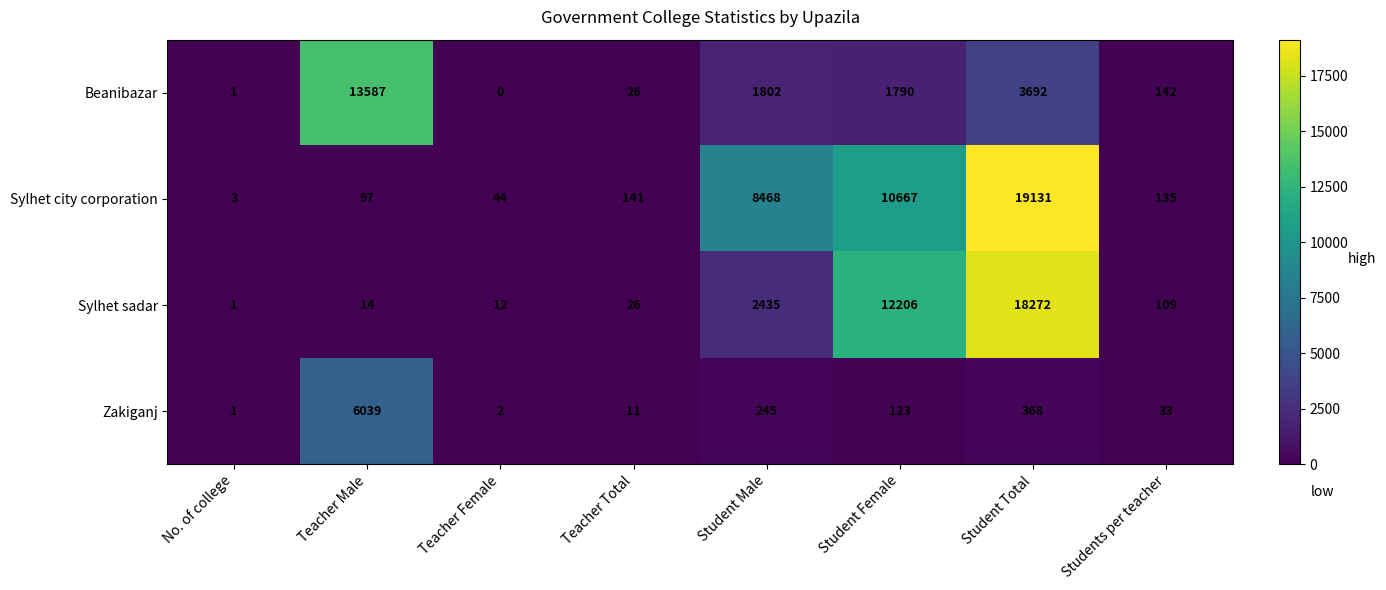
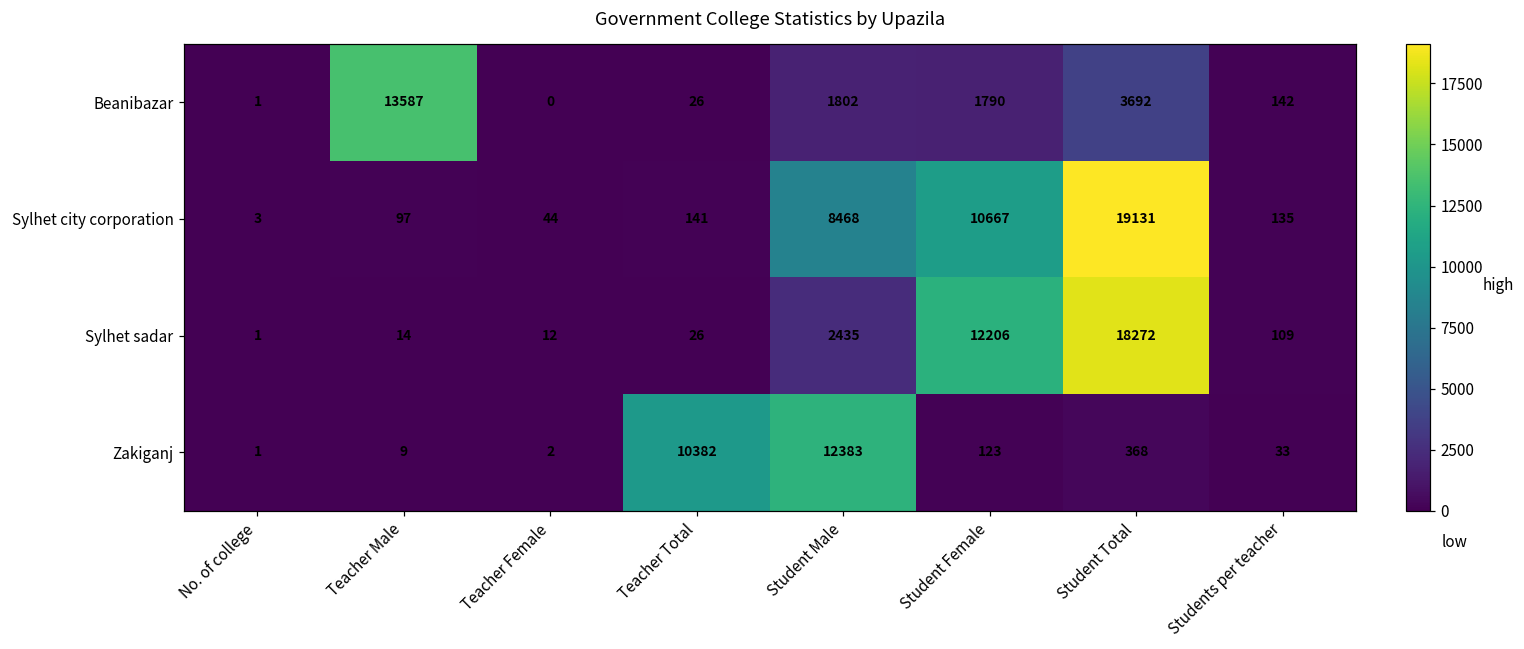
Zakiganj, Teacher Male: 6039 -> 9
Zakiganj, Teacher Total: 11 -> 10382
Zakiganj, Student Male: 245 -> 12383
